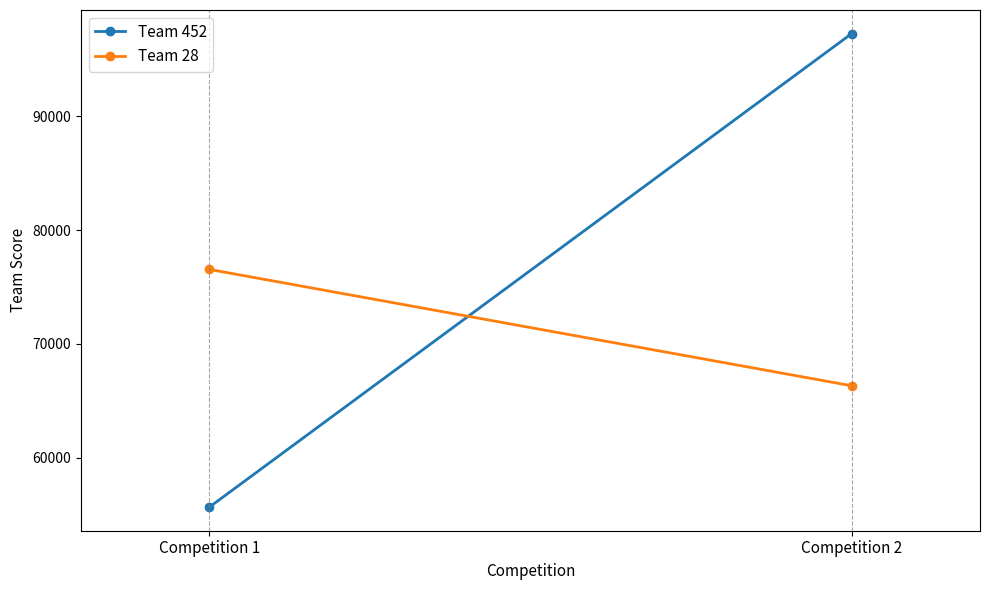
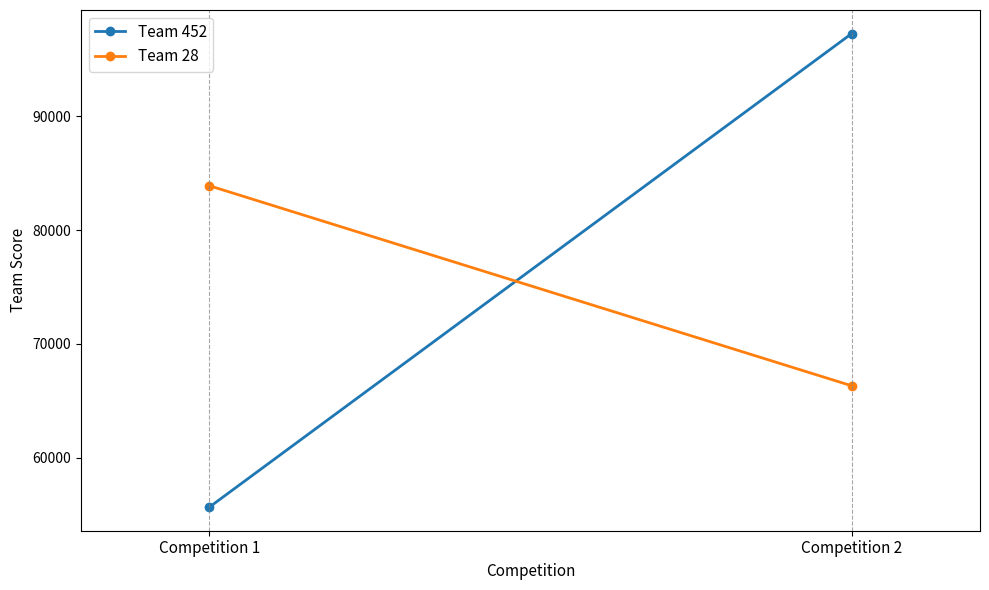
Team 28, Competition 1: 76500 -> 83900
